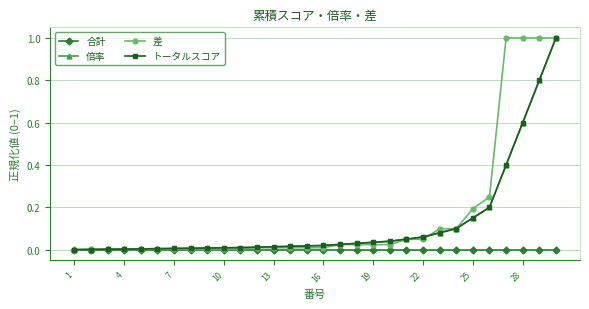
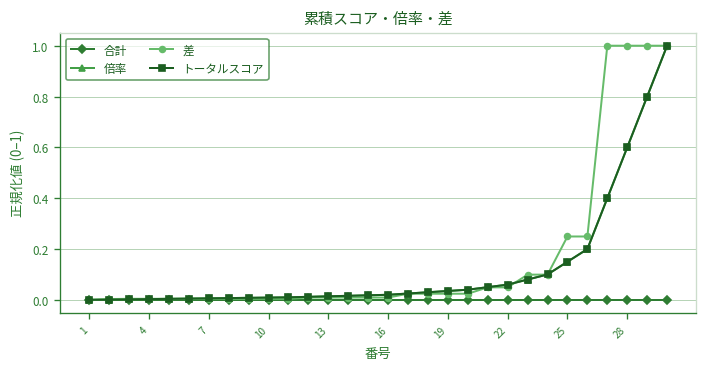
差, 25: 0.19 -> 0.25
